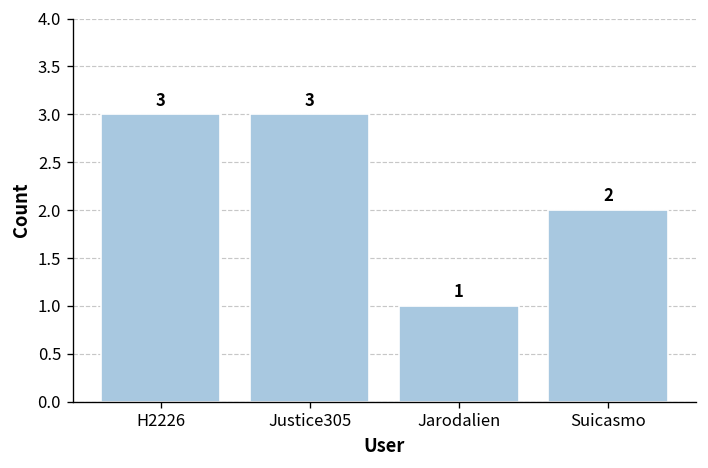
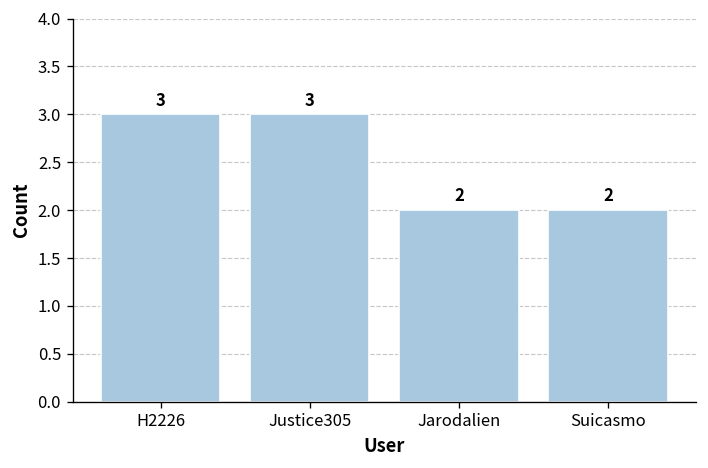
Jarodalien: 1 -> 2
